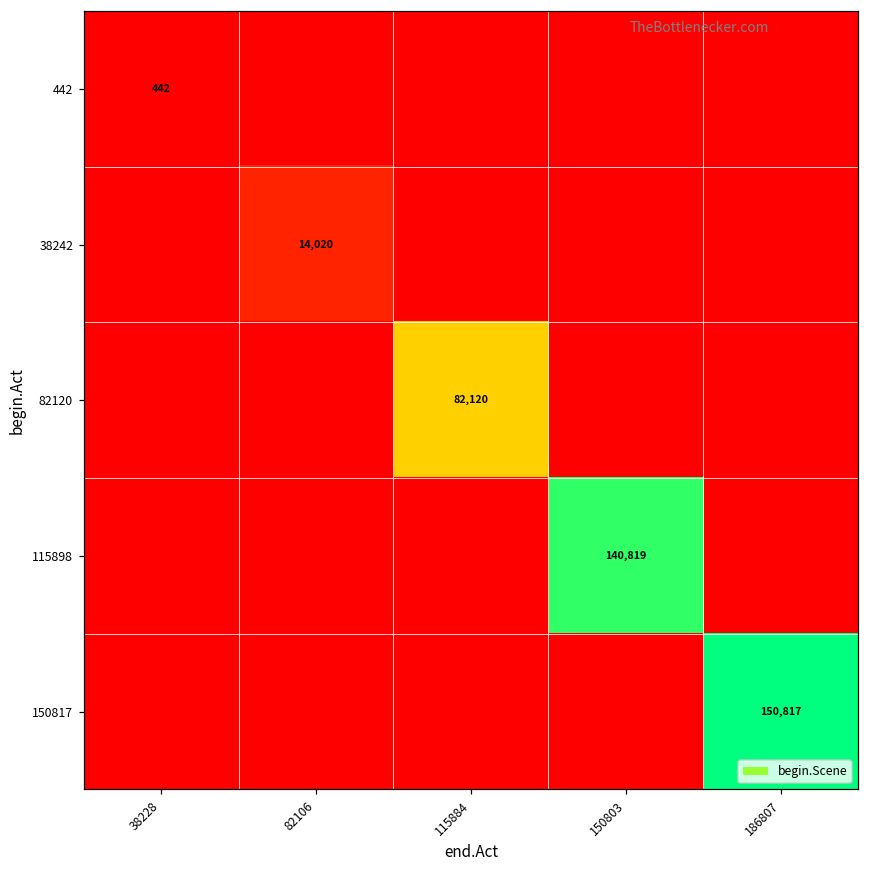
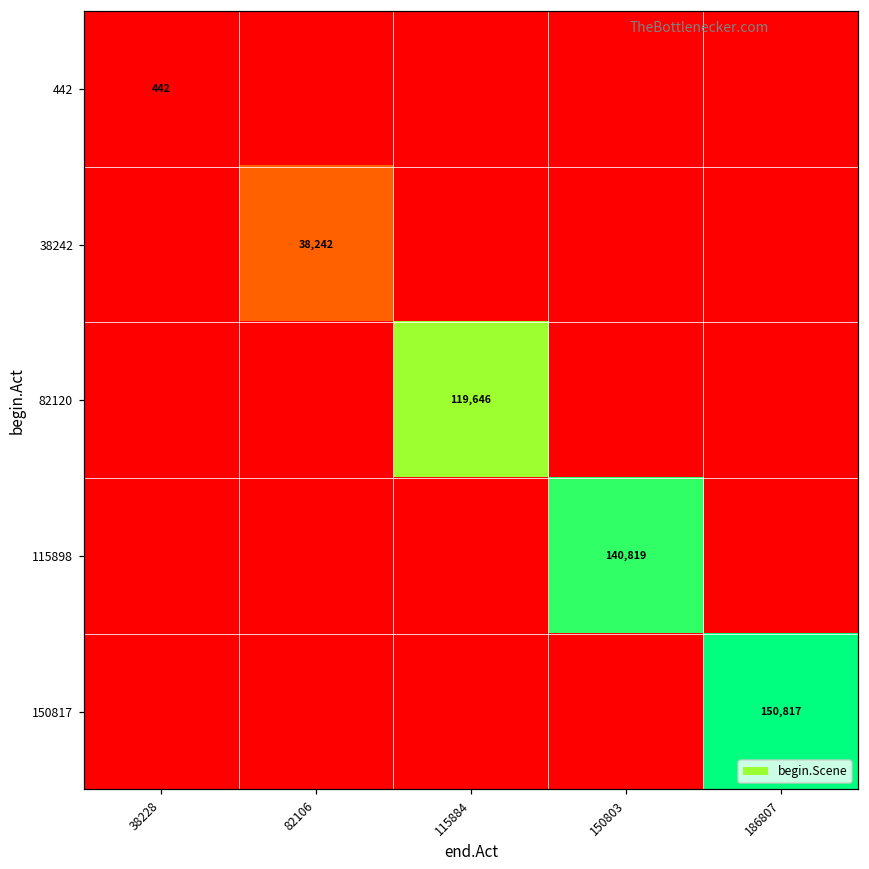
38242, 82106: 14,020 -> 38,242
82120, 115884: 82,120 -> 119,646
